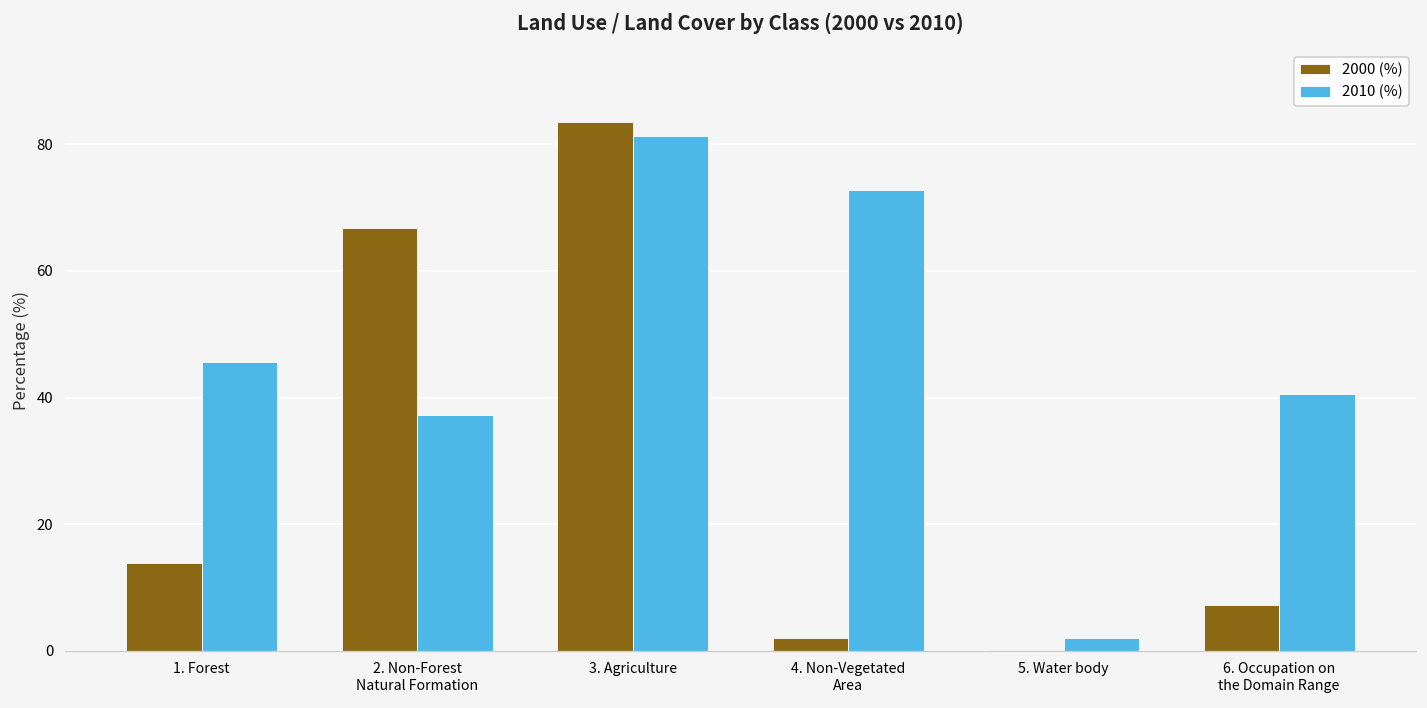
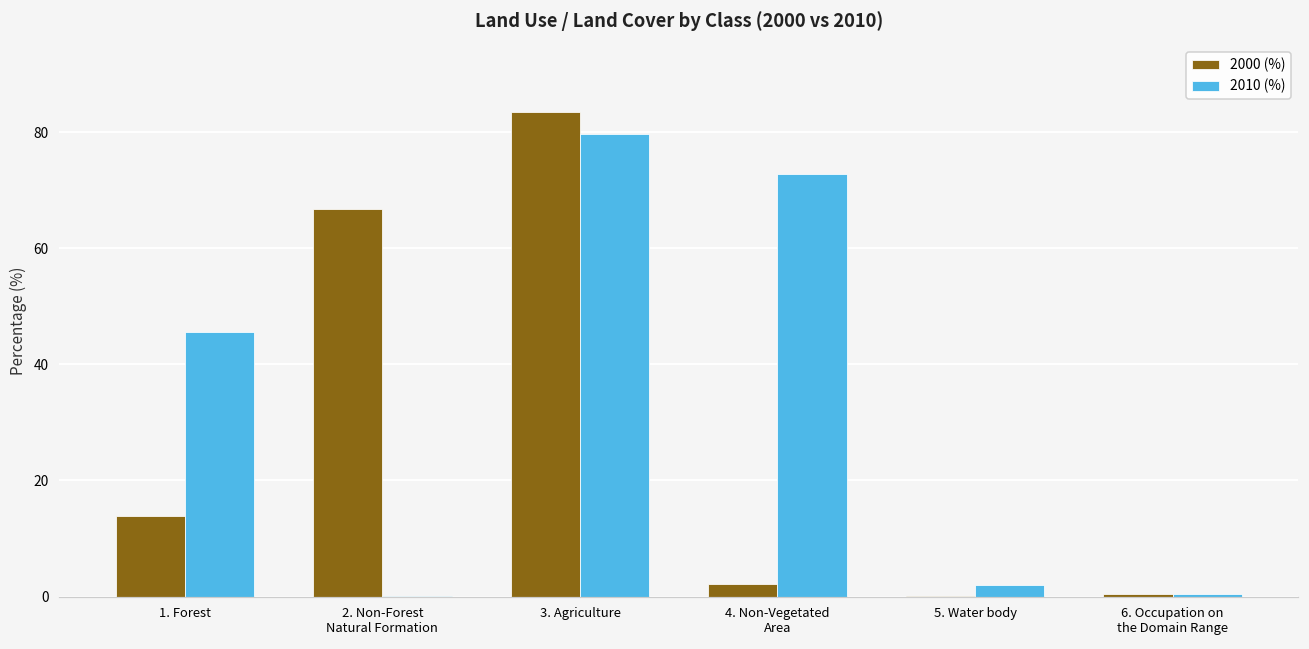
2010 (%), 2. Non-Forest Natural Formation: 37 -> 0
2010 (%), 3. Agriculture: 81 -> 80
2000 (%), 6. Occupation on the Domain Range: 7 -> 0
2010 (%), 6. Occupation on the Domain Range: 41 -> 0
